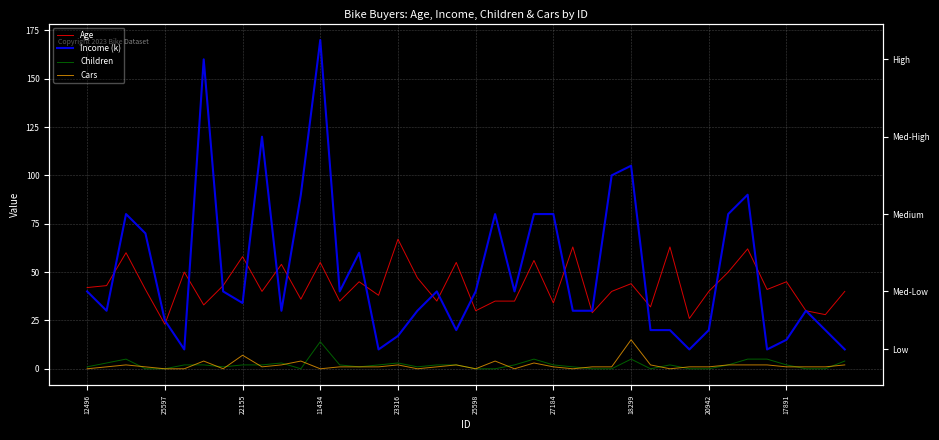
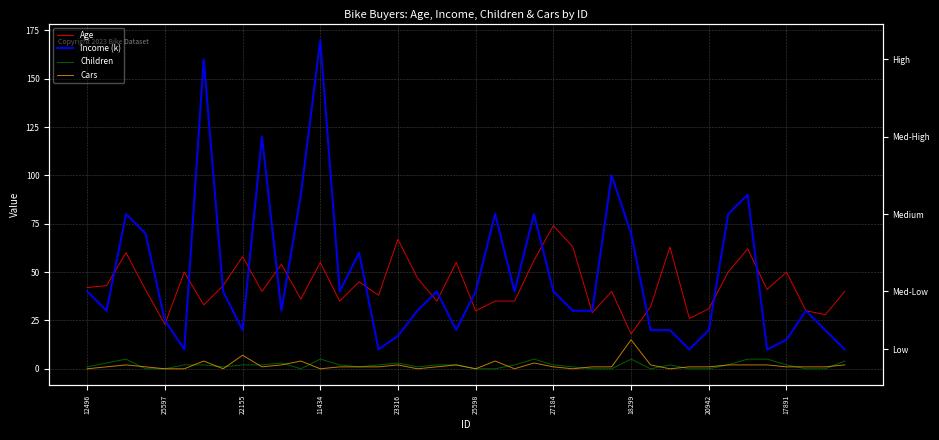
Income (k), 22155: 34 -> 20
Children, 11434: 14 -> 5
Age, 27184: 34 -> 74
Income (k), 27184: 80 -> 40
Age, 18299: 44 -> 18
Income (k), 18299: 105 -> 70
Age, 20942: 40 -> 31
Age, 17891: 45 -> 50
